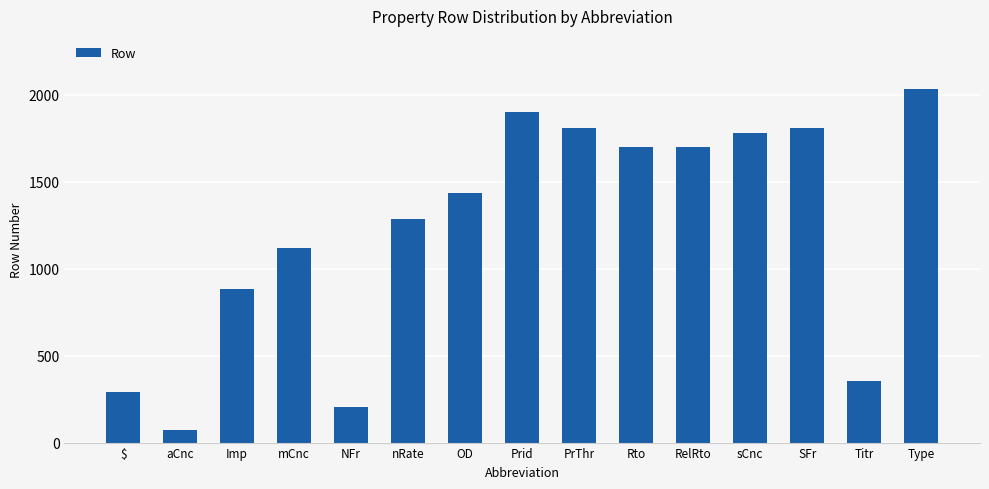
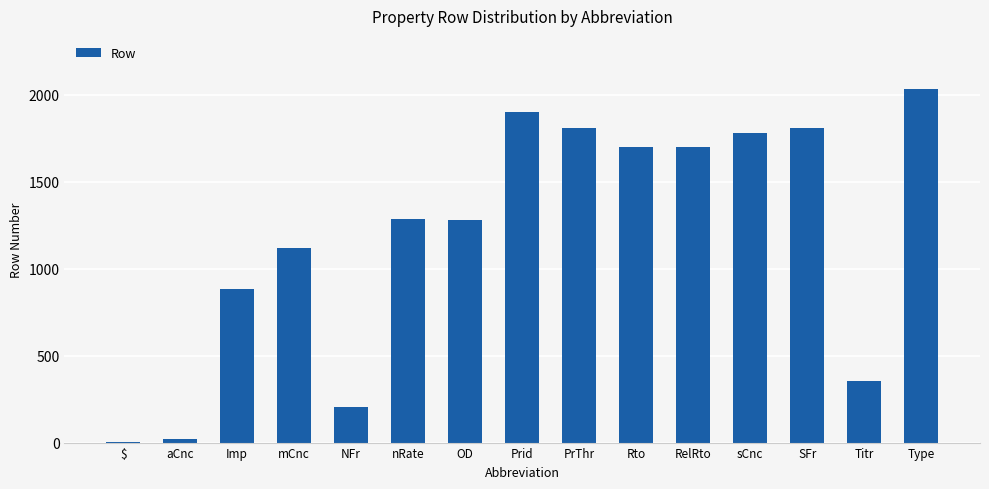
$: 290 -> 0
aCnc: 70 -> 20
OD: 1440 -> 1280
